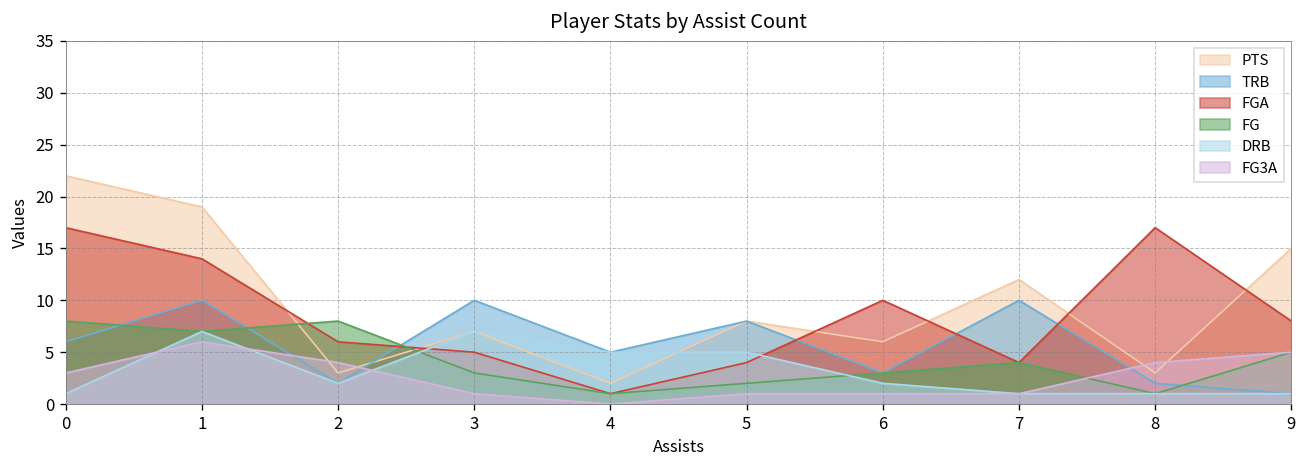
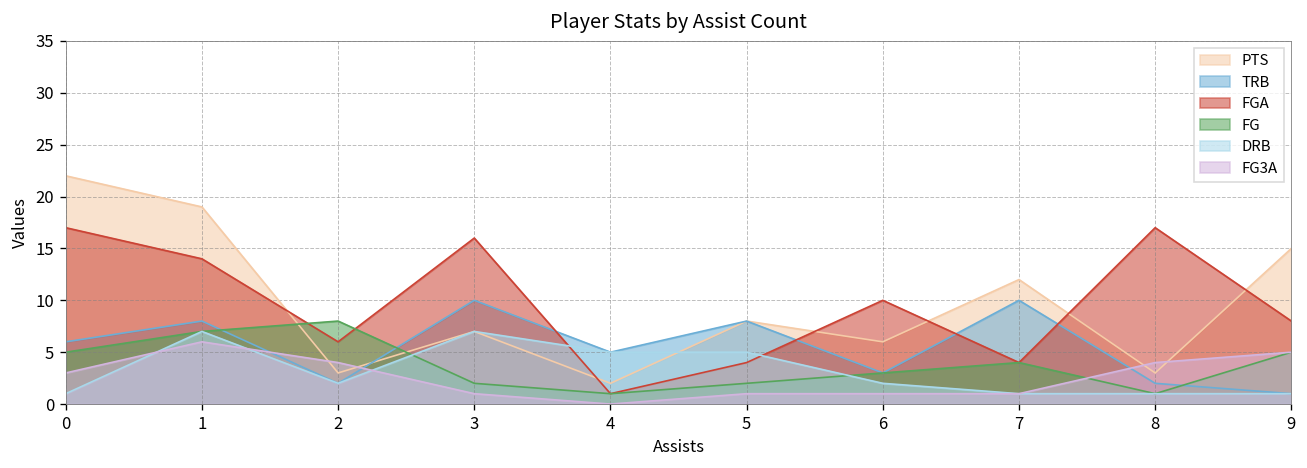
FG, 0: 8 -> 5
TRB, 1: 10 -> 8
FGA, 3: 5 -> 16
FG, 3: 3 -> 2
